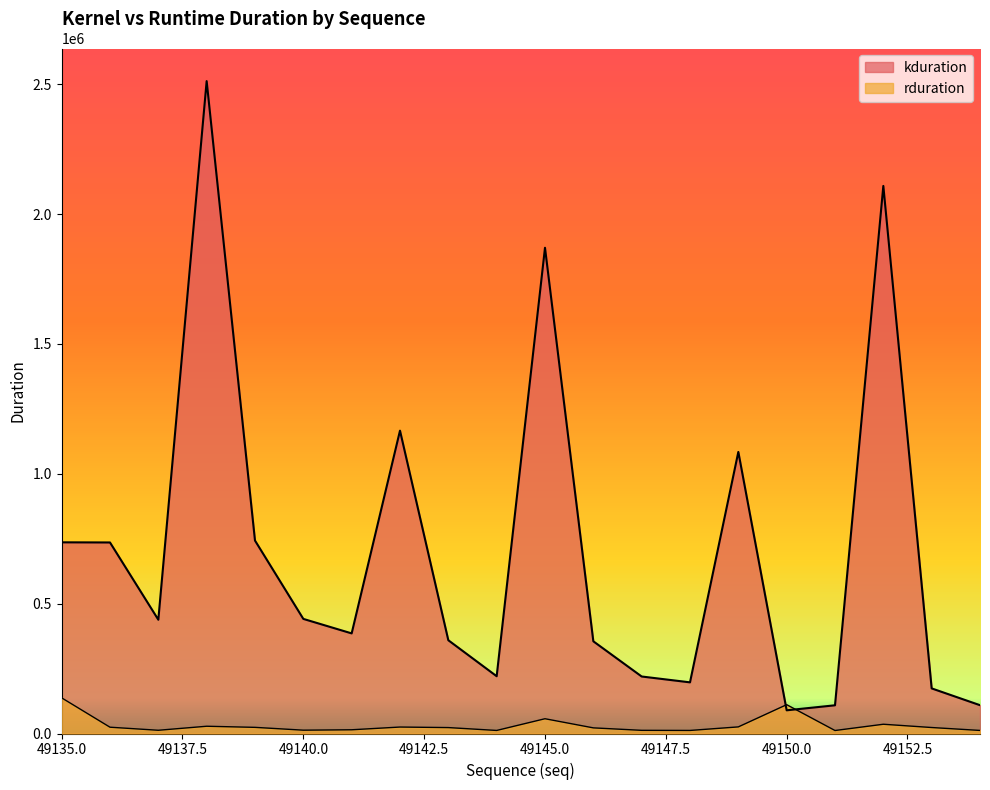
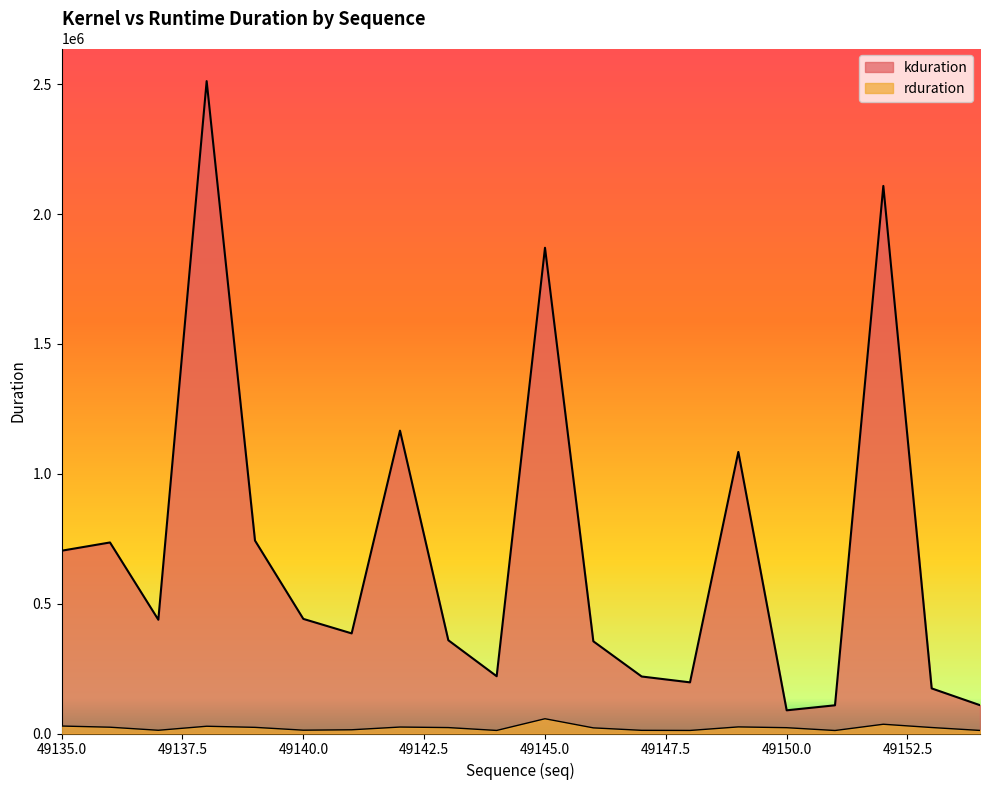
kduration, 49135.0: 740000 -> 700000
rduration, 49135.0: 140000 -> 30000
rduration, 49150.0: 110000 -> 20000
